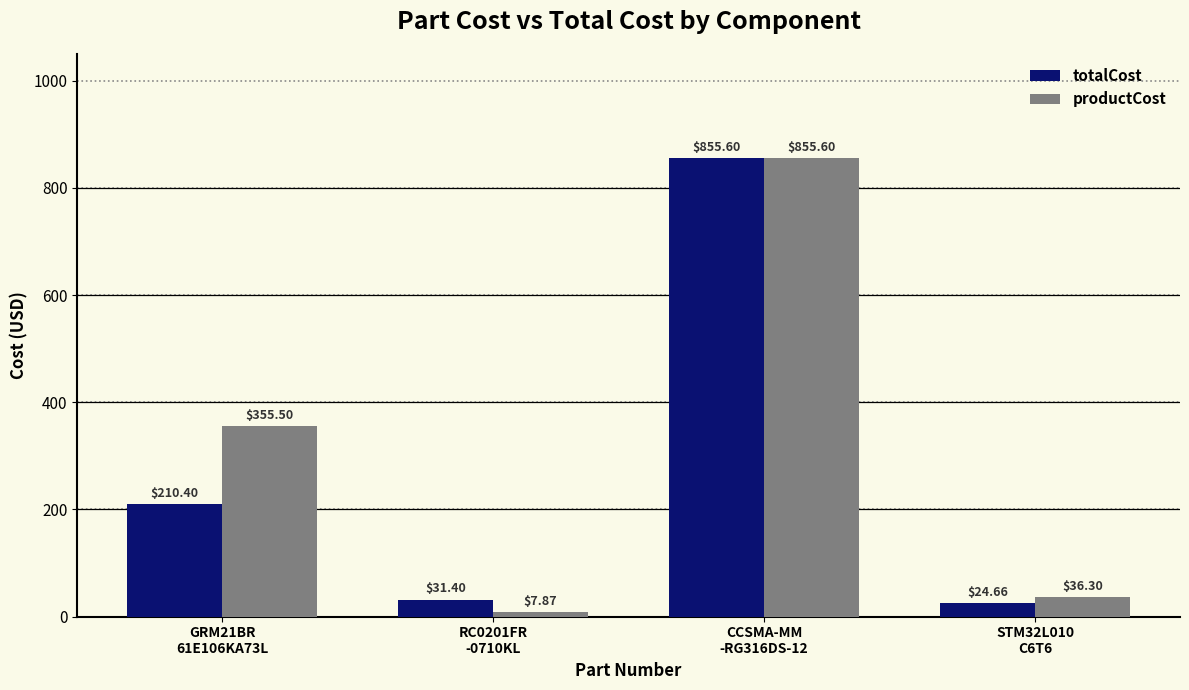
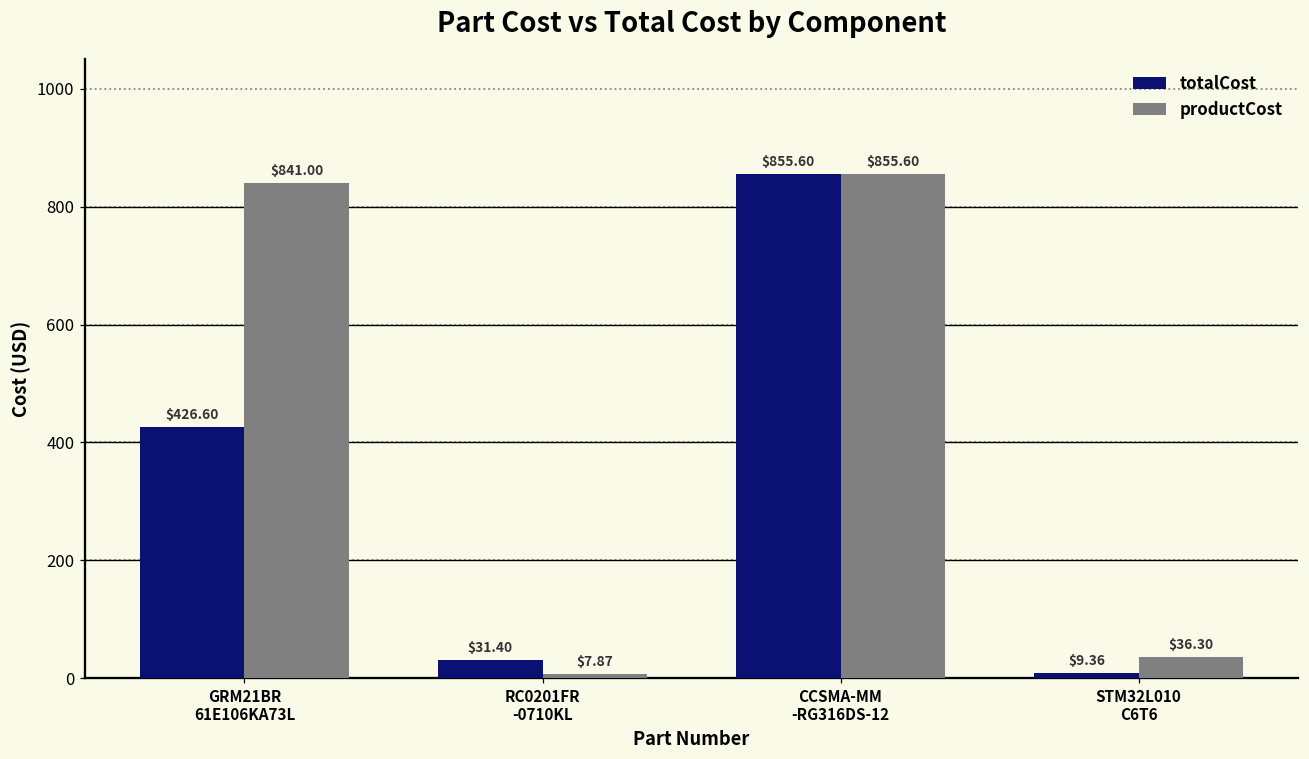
totalCost, GRM21BR 61E106KA73L: $210.40 -> $426.60
productCost, GRM21BR 61E106KA73L: $355.50 -> $841.00
totalCost, STM32L010 C6T6: $24.66 -> $9.36
